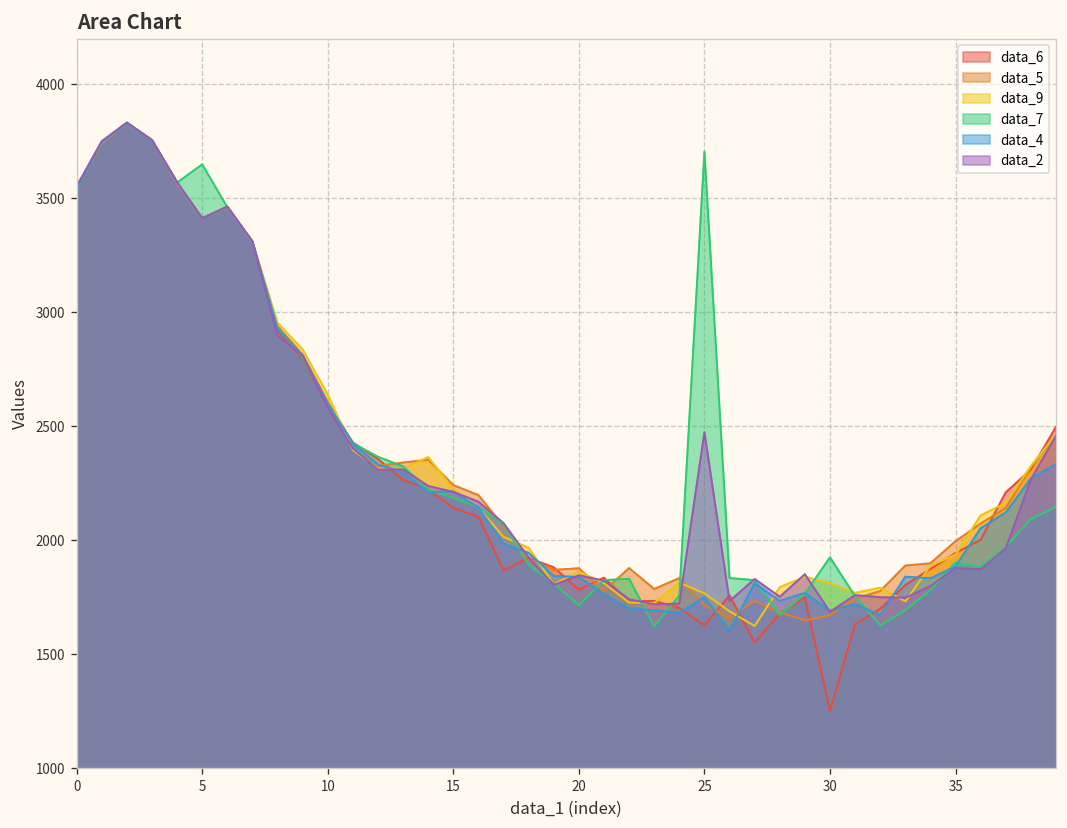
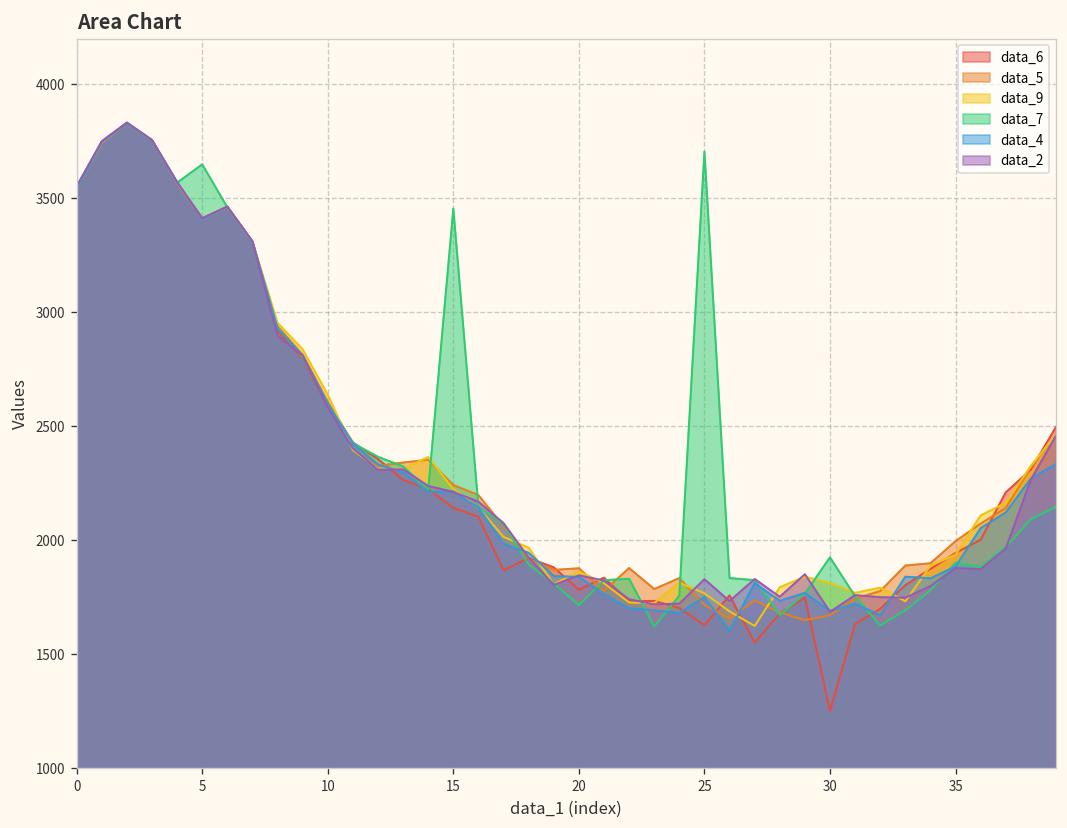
data_7, 15: 2190 -> 3460
data_2, 25: 2470 -> 1830
